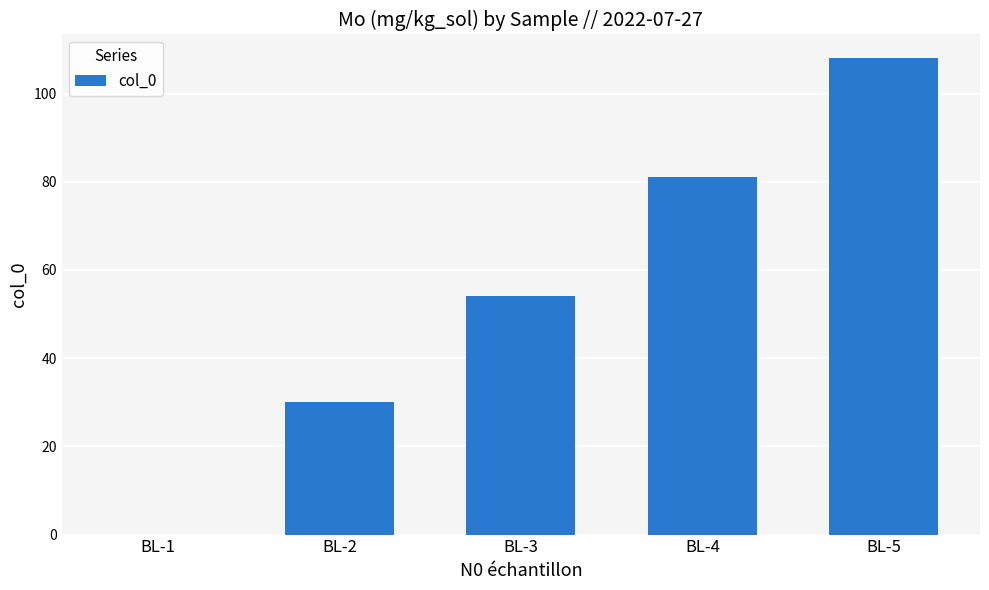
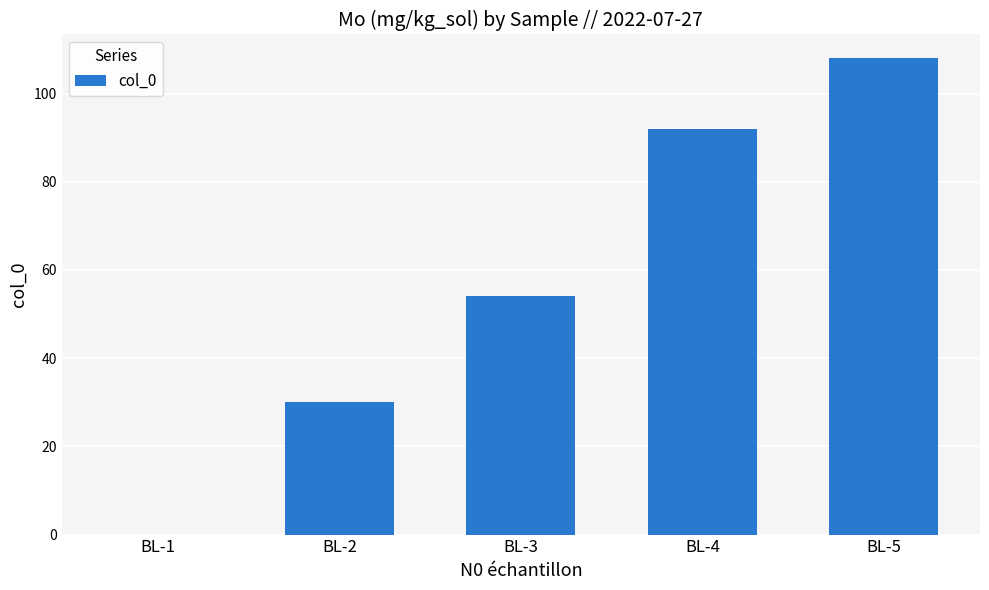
BL-4: 81 -> 92
